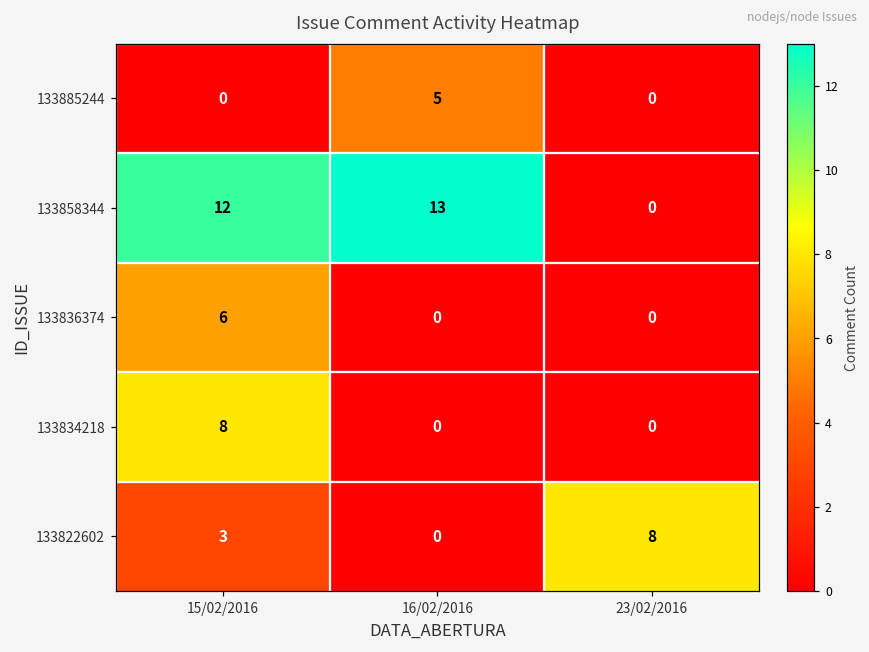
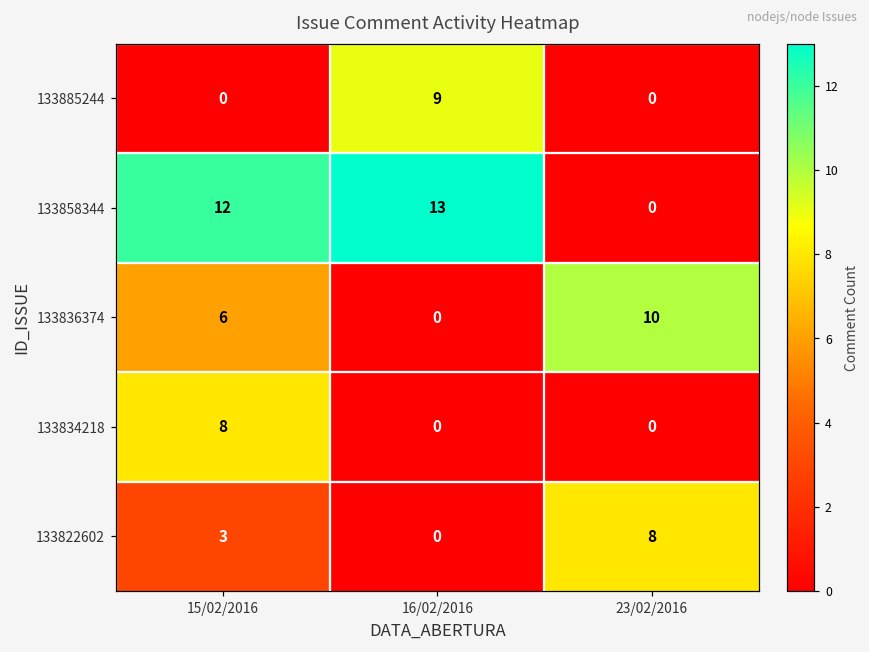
133885244, 16/02/2016: 5 -> 9
133836374, 23/02/2016: 0 -> 10
